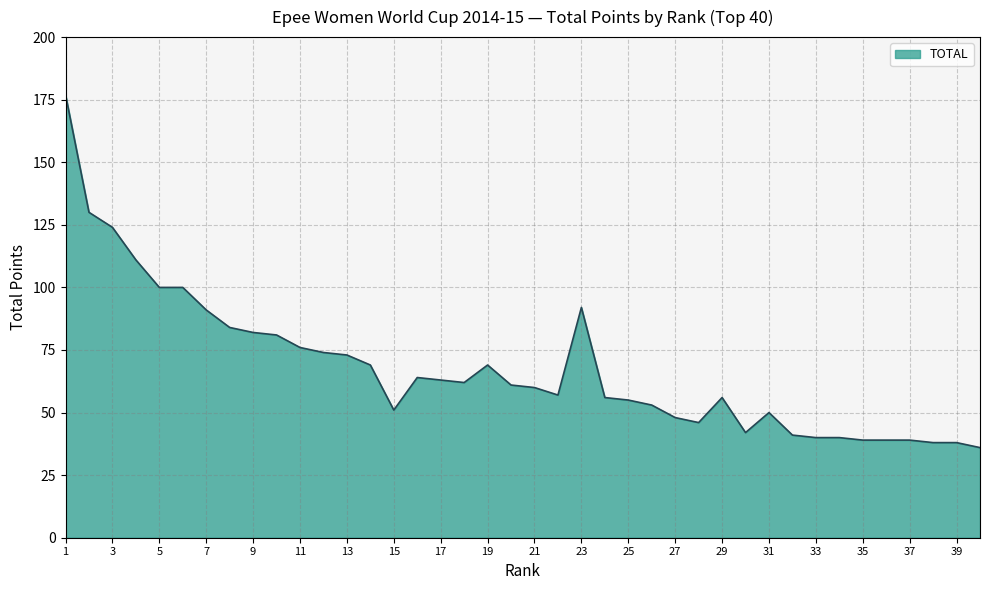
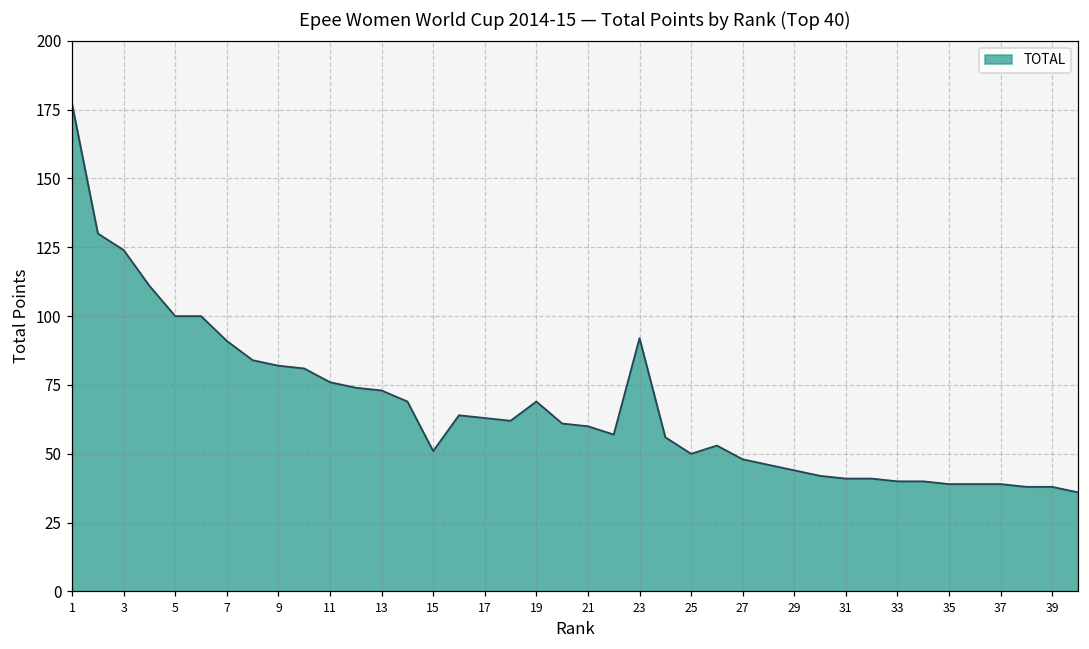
25: 55 -> 50
29: 56 -> 44
31: 50 -> 41
